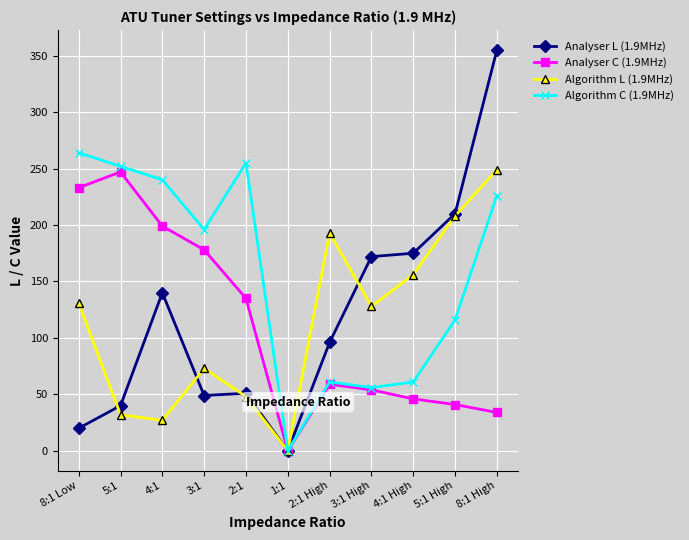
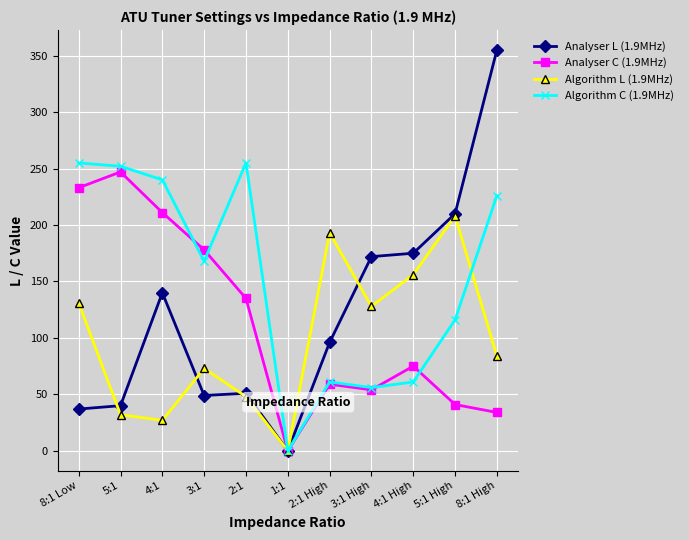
Analyser L (1.9MHz), 8:1 Low: 20 -> 37
Algorithm C (1.9MHz), 8:1 Low: 264 -> 255
Analyser C (1.9MHz), 4:1: 199 -> 211
Algorithm C (1.9MHz), 3:1: 196 -> 168
Analyser C (1.9MHz), 4:1 High: 46 -> 75
Algorithm L (1.9MHz), 8:1 High: 249 -> 84
